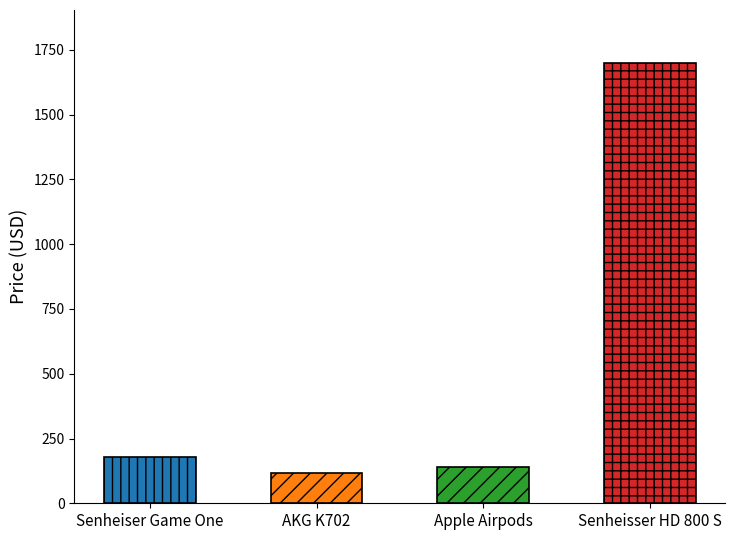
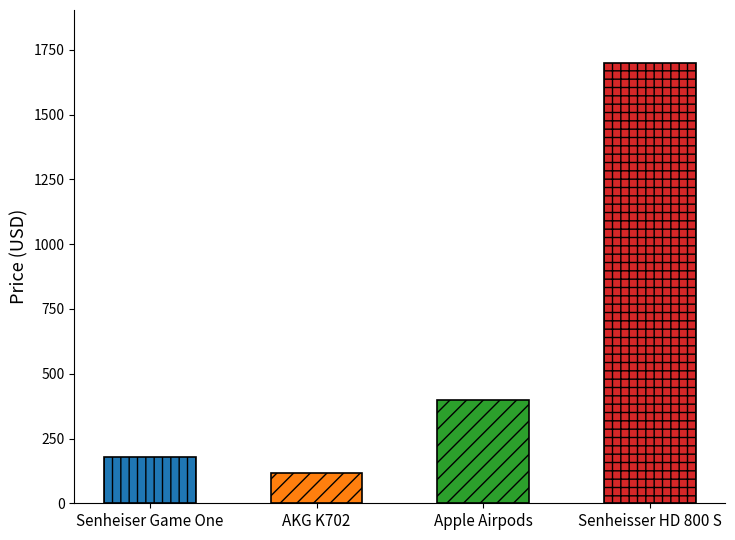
Apple Airpods: 140 -> 400
